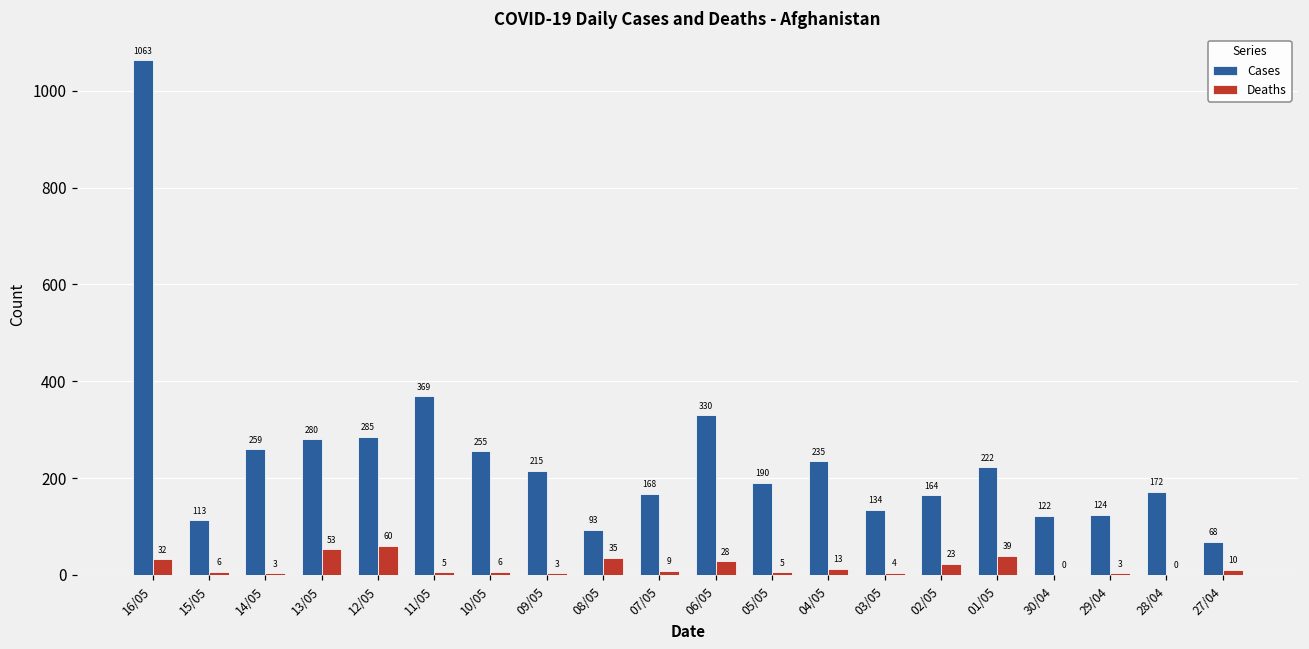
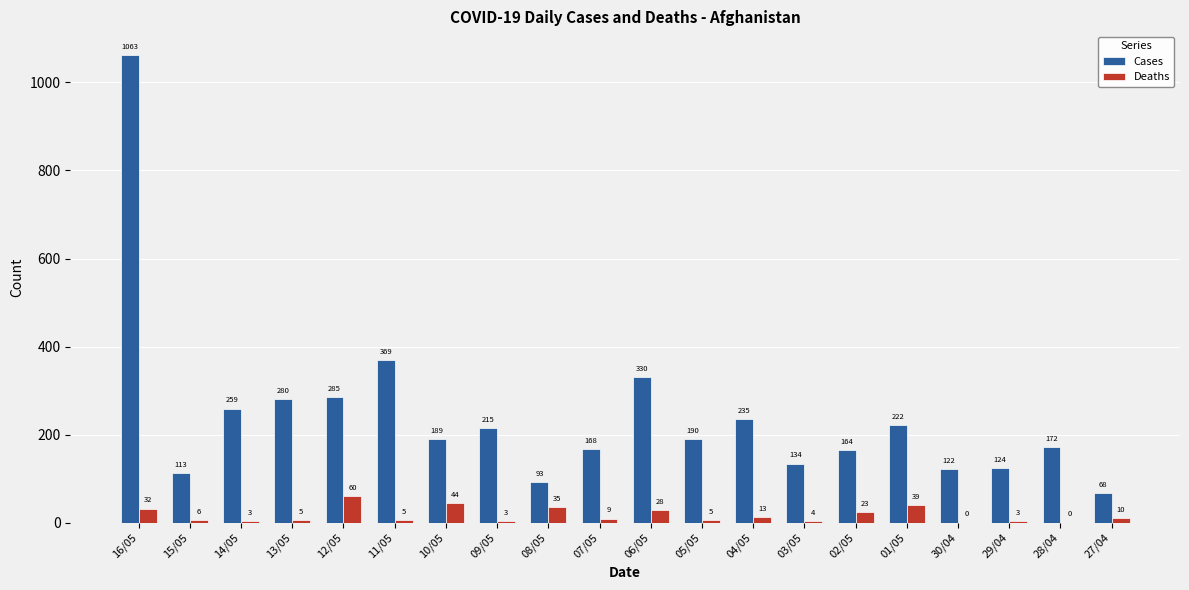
Deaths, 13/05: 53 -> 5
Cases, 10/05: 255 -> 189
Deaths, 10/05: 6 -> 44
